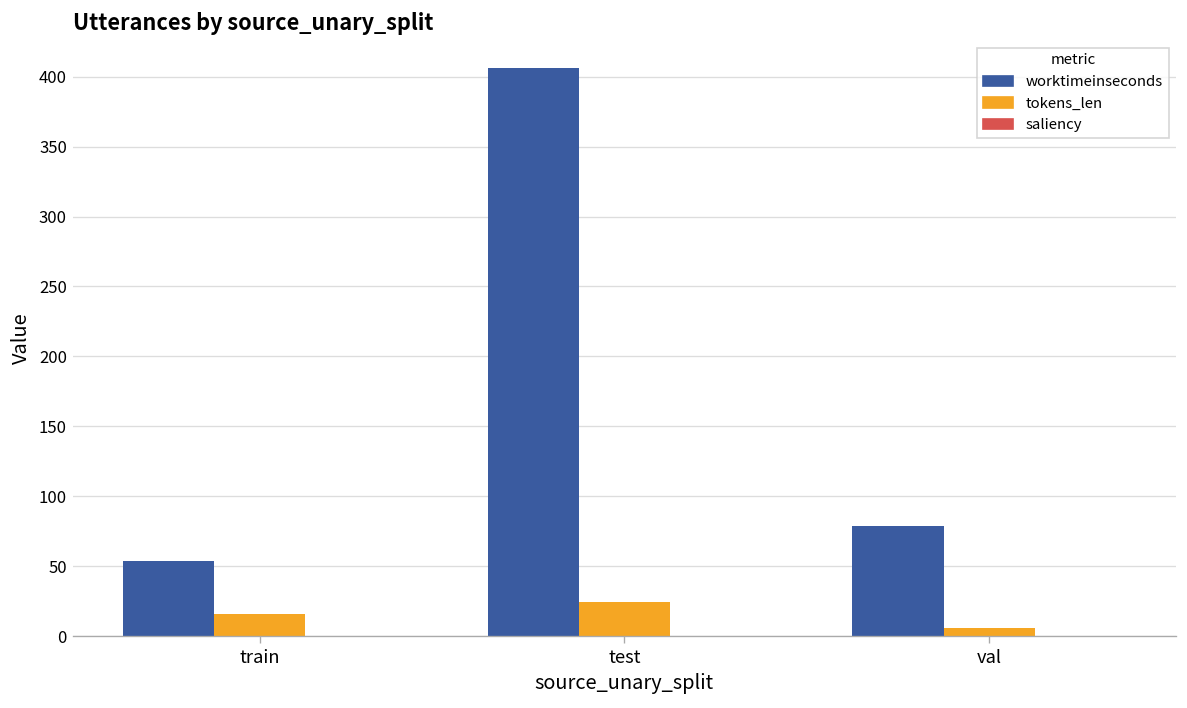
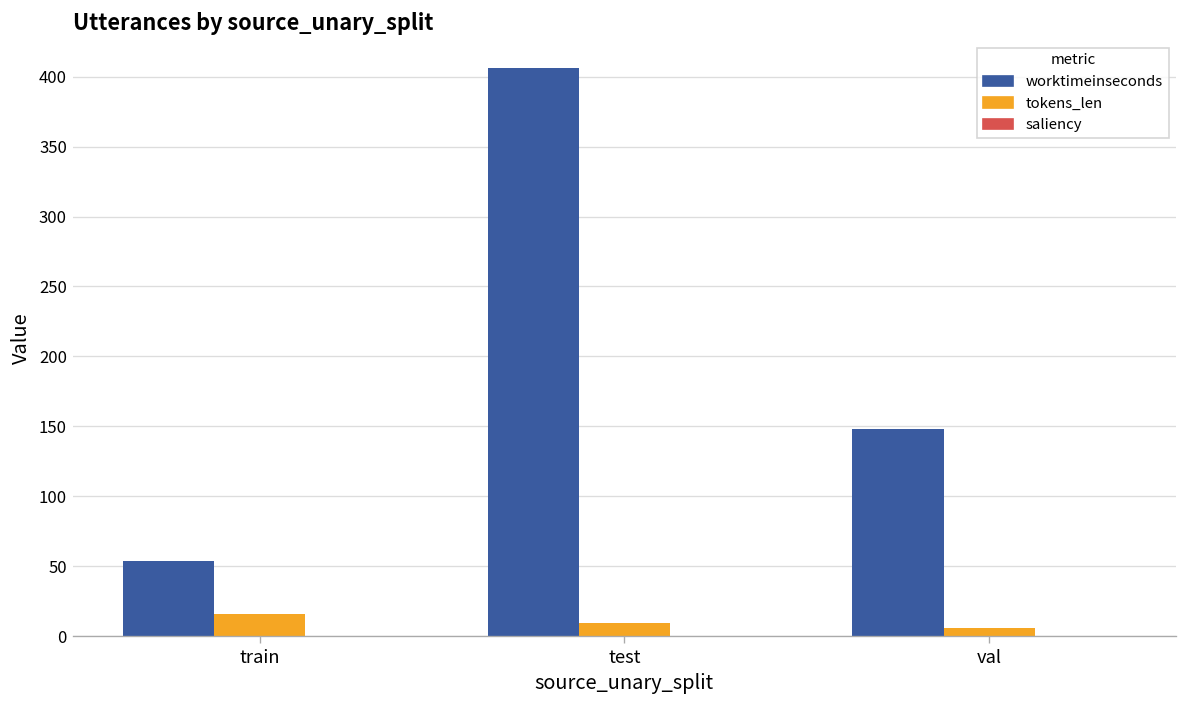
tokens_len, test: 25 -> 9
worktimeinseconds, val: 79 -> 148
